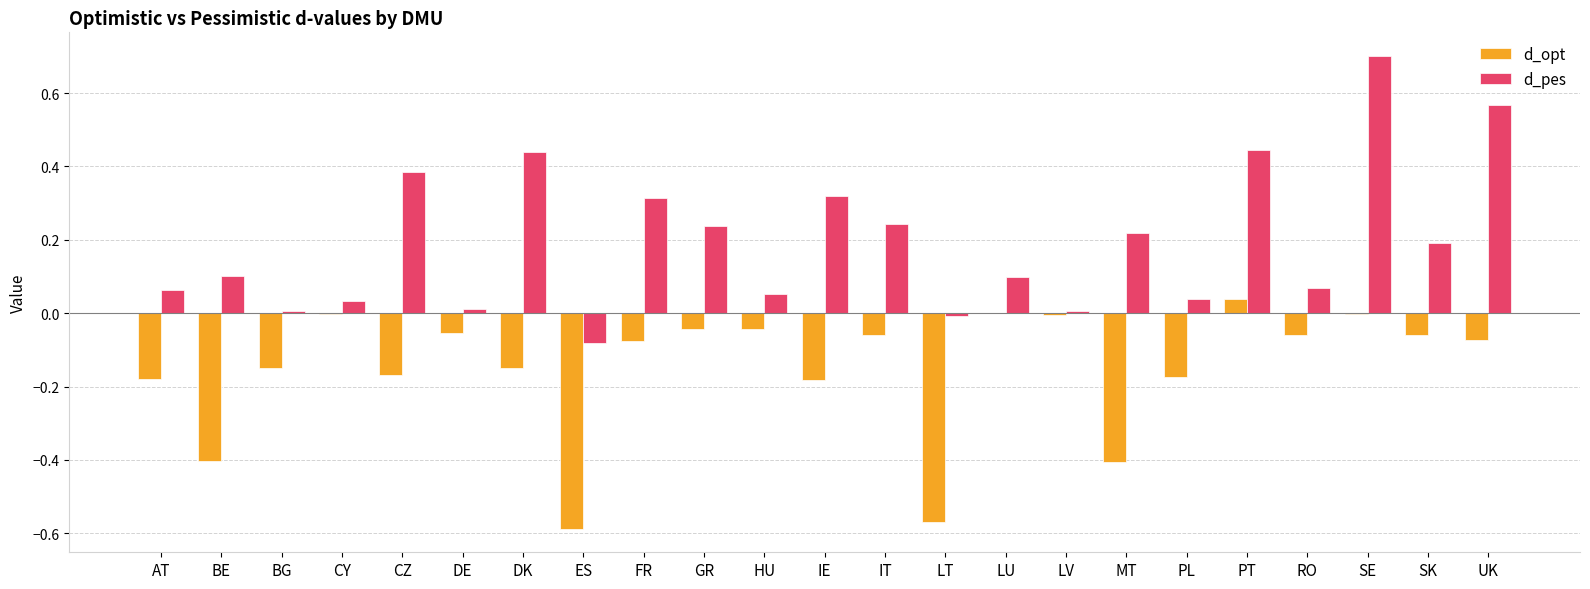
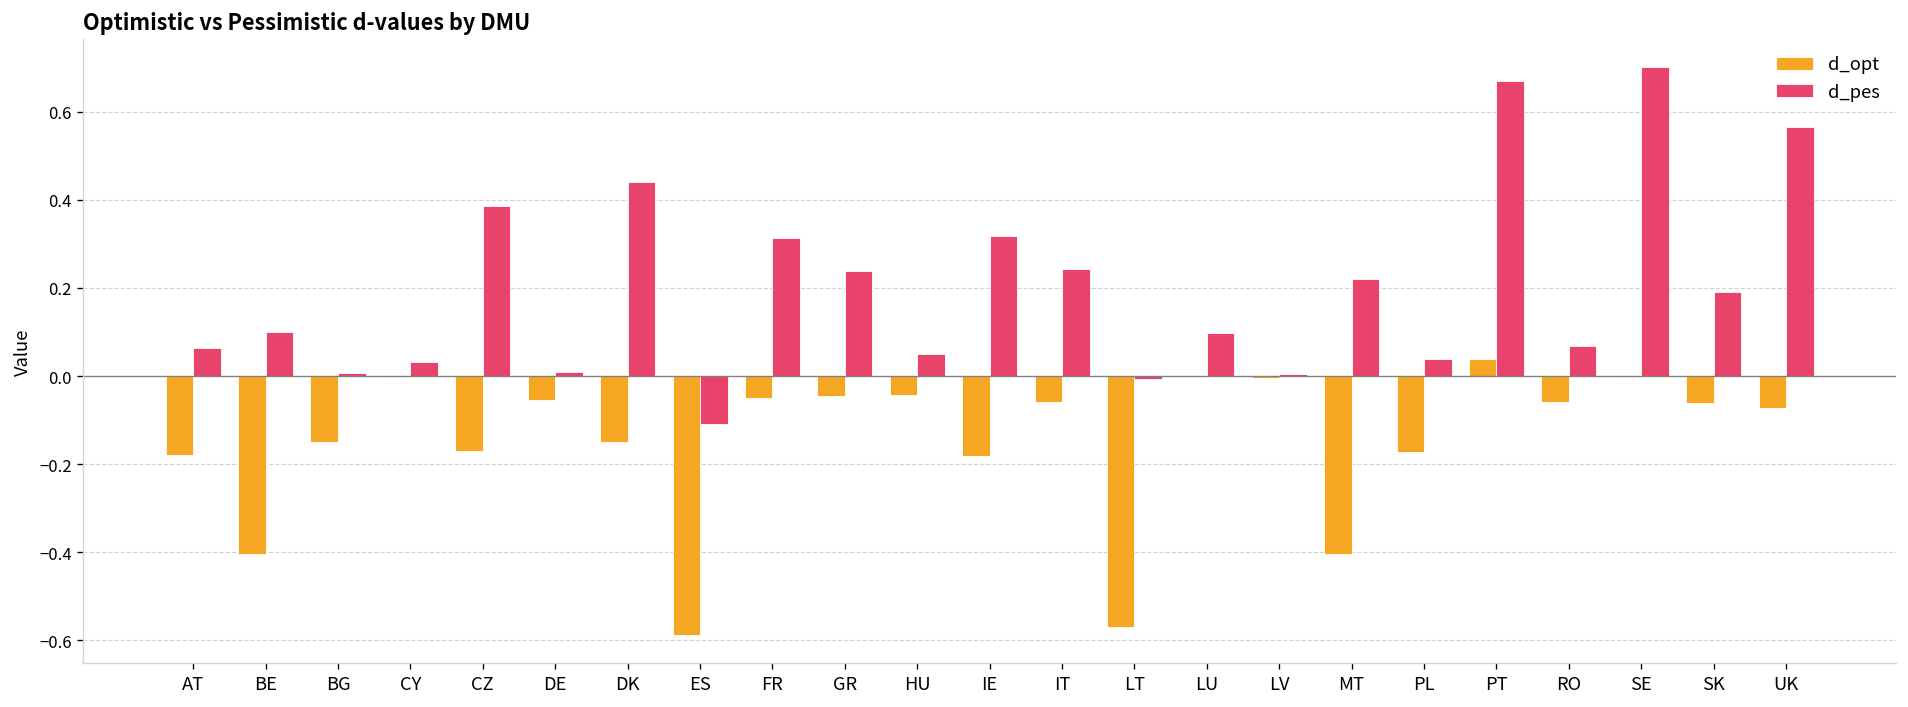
d_pes, ES: -0.08 -> -0.11
d_opt, FR: -0.07 -> -0.05
d_pes, PT: 0.44 -> 0.67
